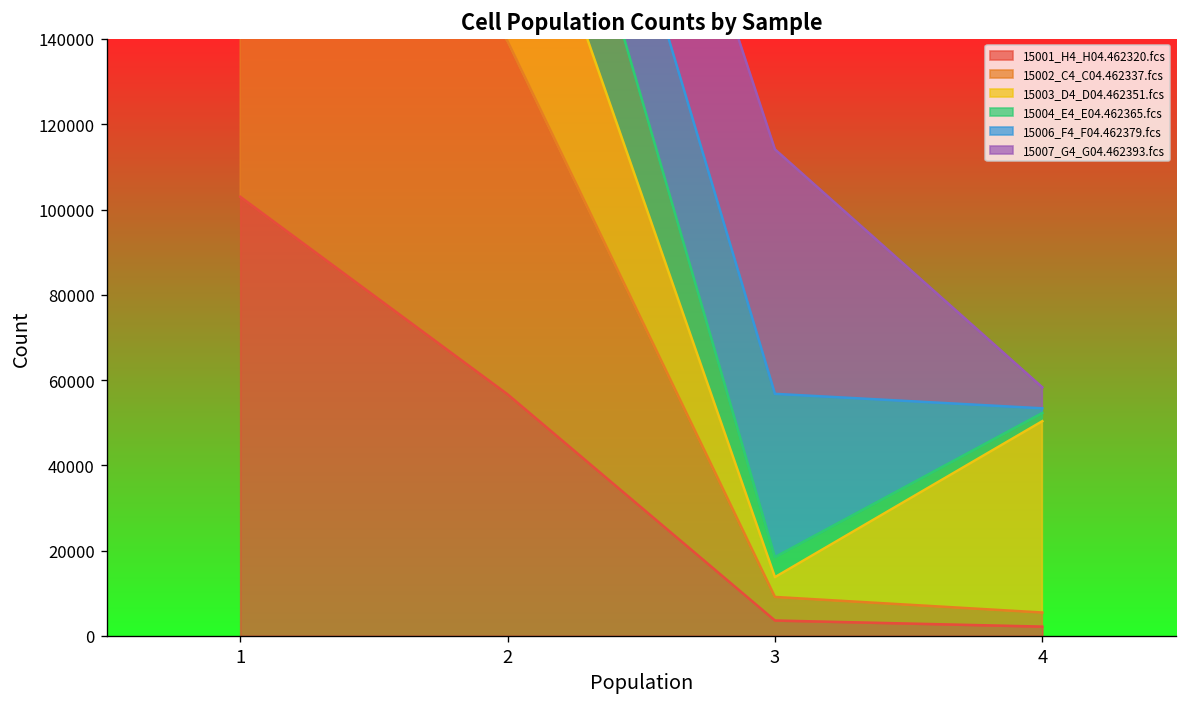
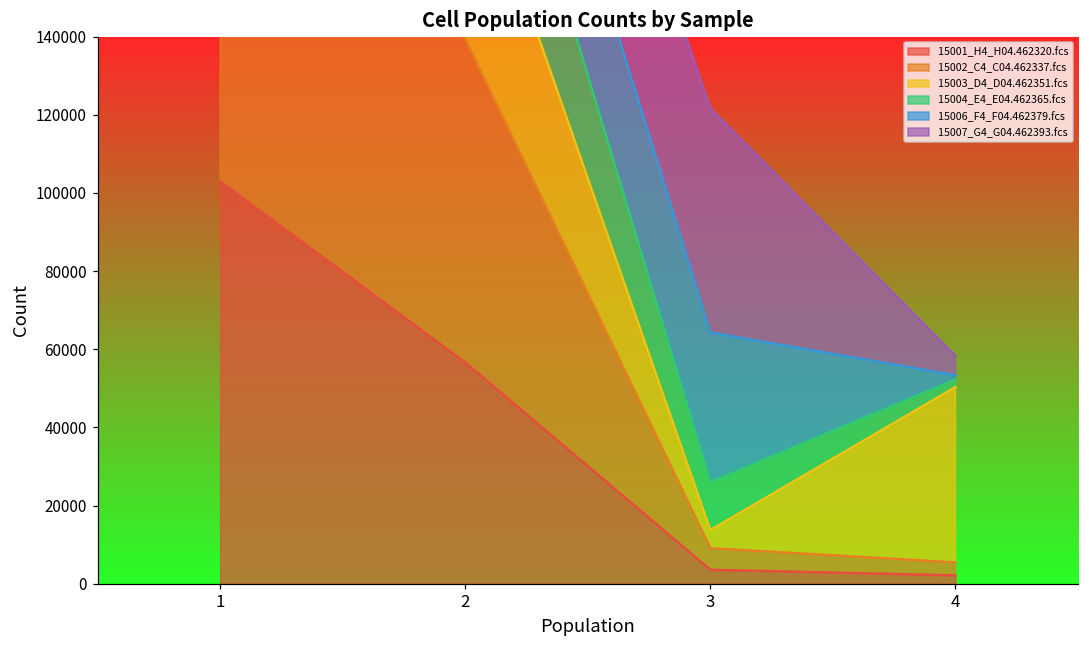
15004_E4_E04.462365.fcs, 3: 5000 -> 12000
